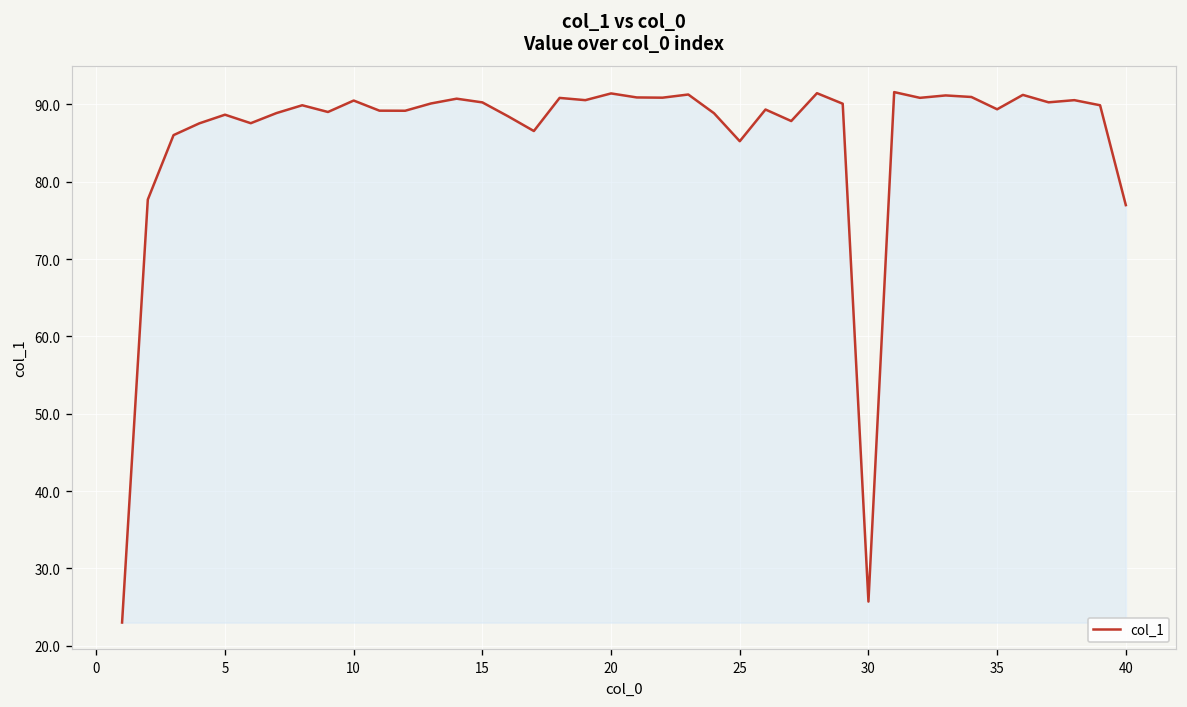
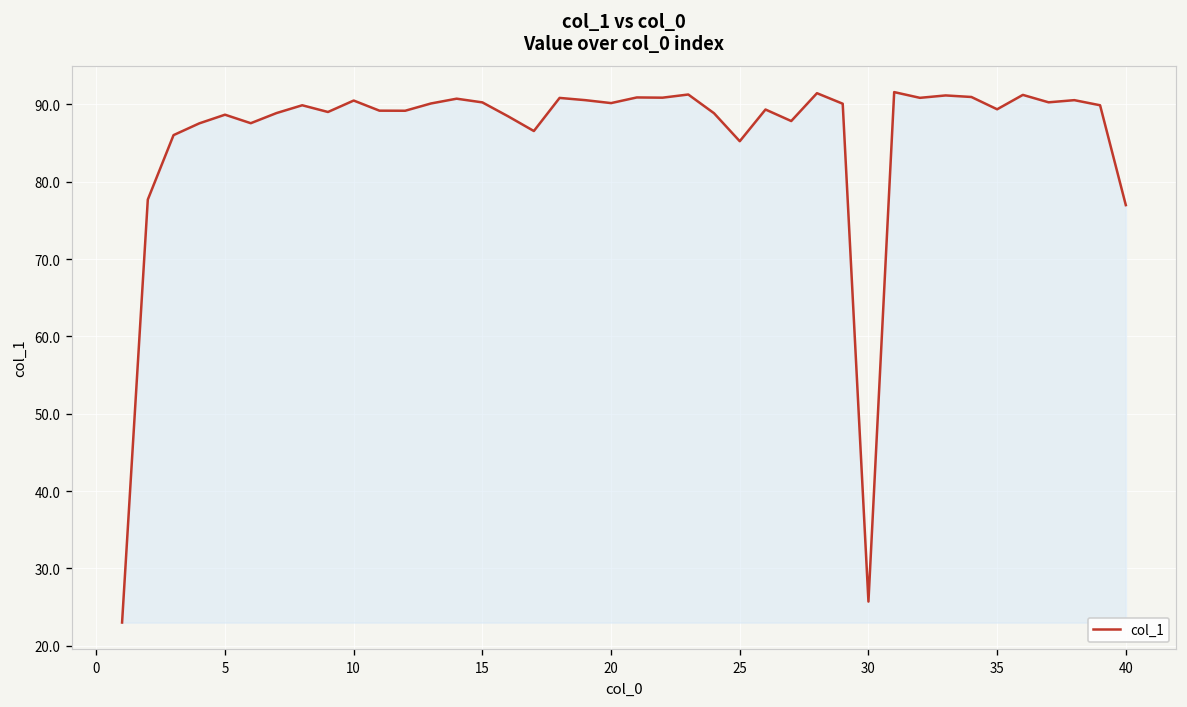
20: 91 -> 90
